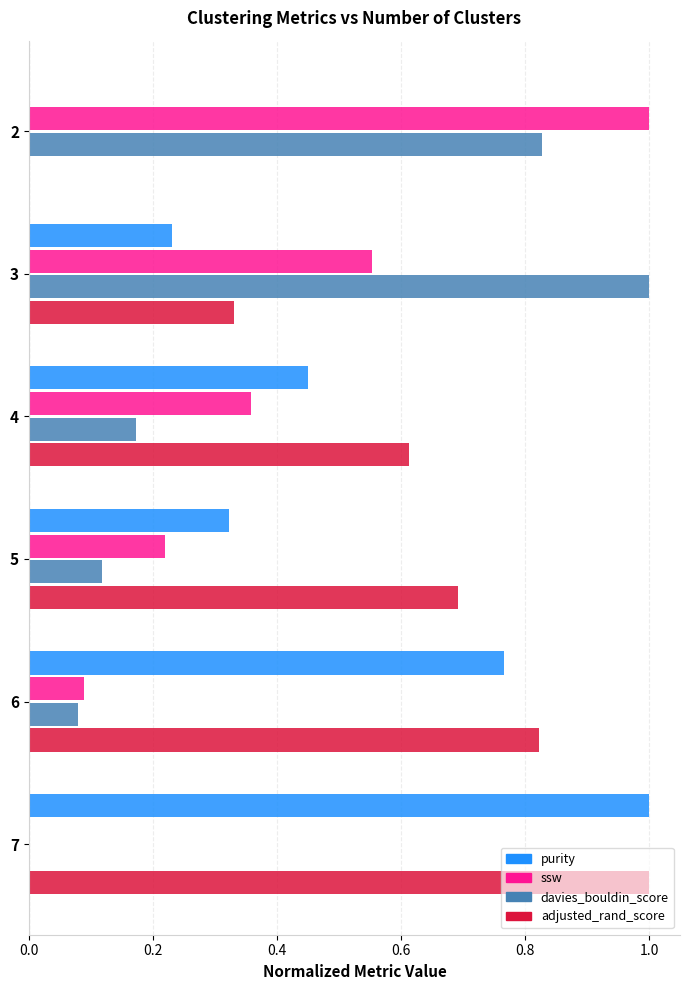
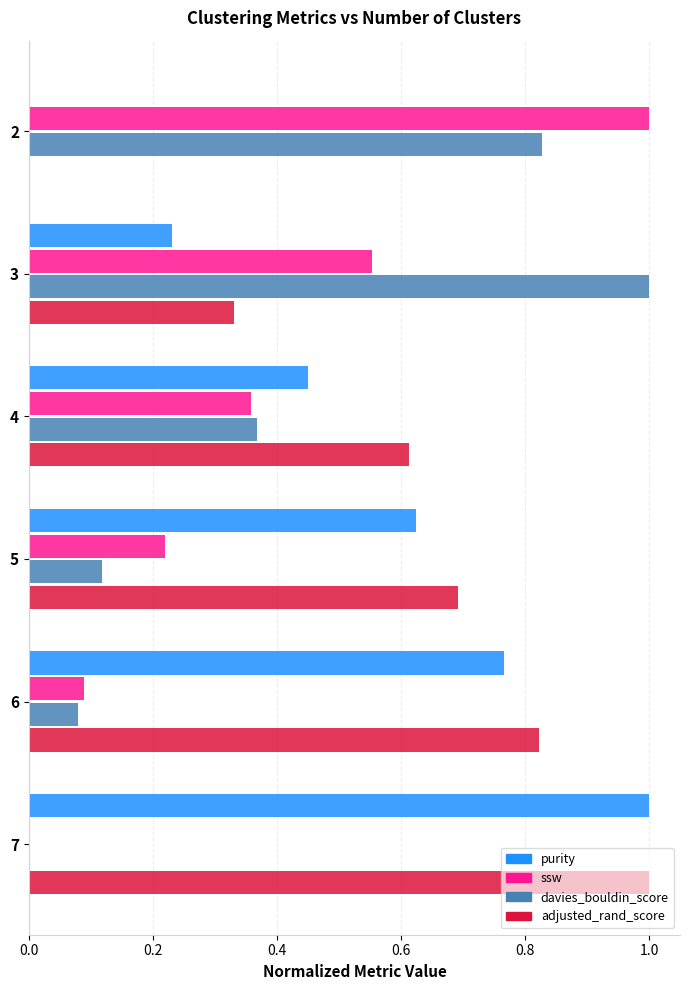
davies_bouldin_score, 4: 0.17 -> 0.37
purity, 5: 0.32 -> 0.62
